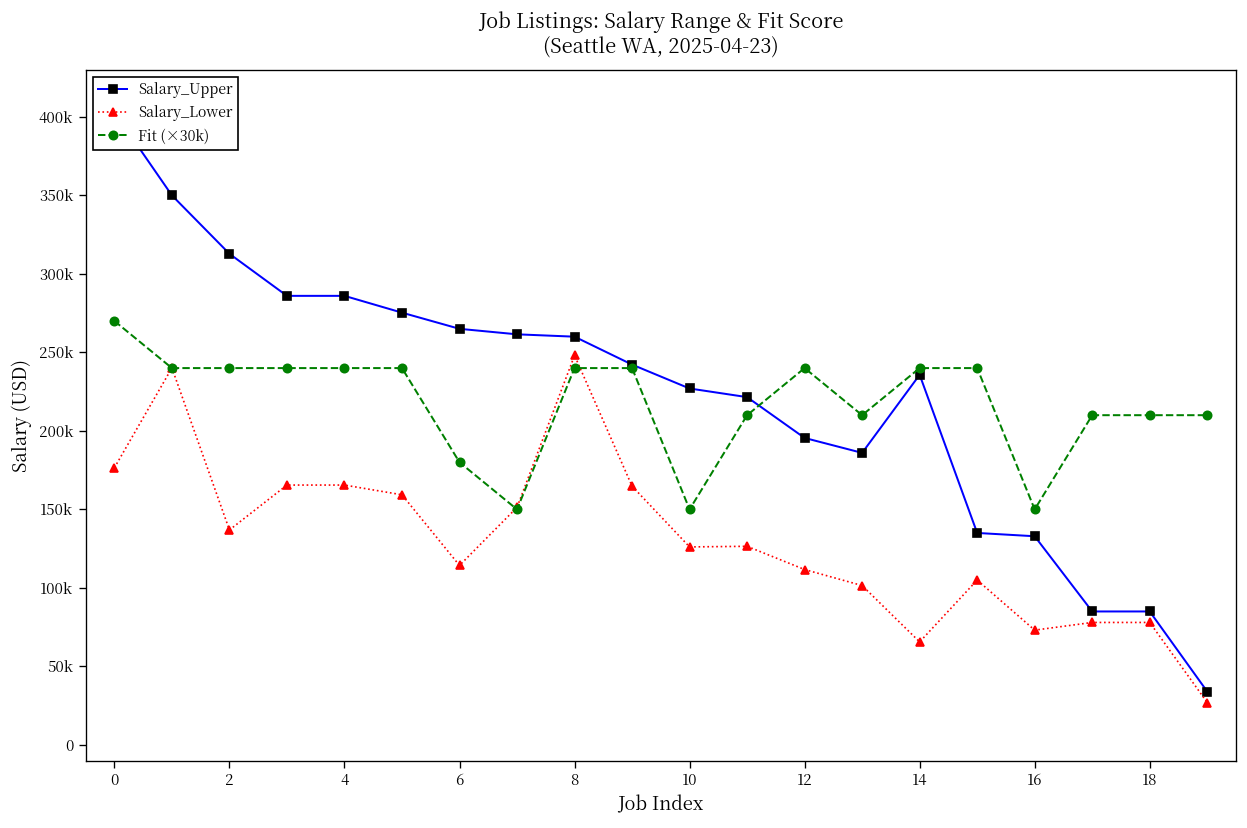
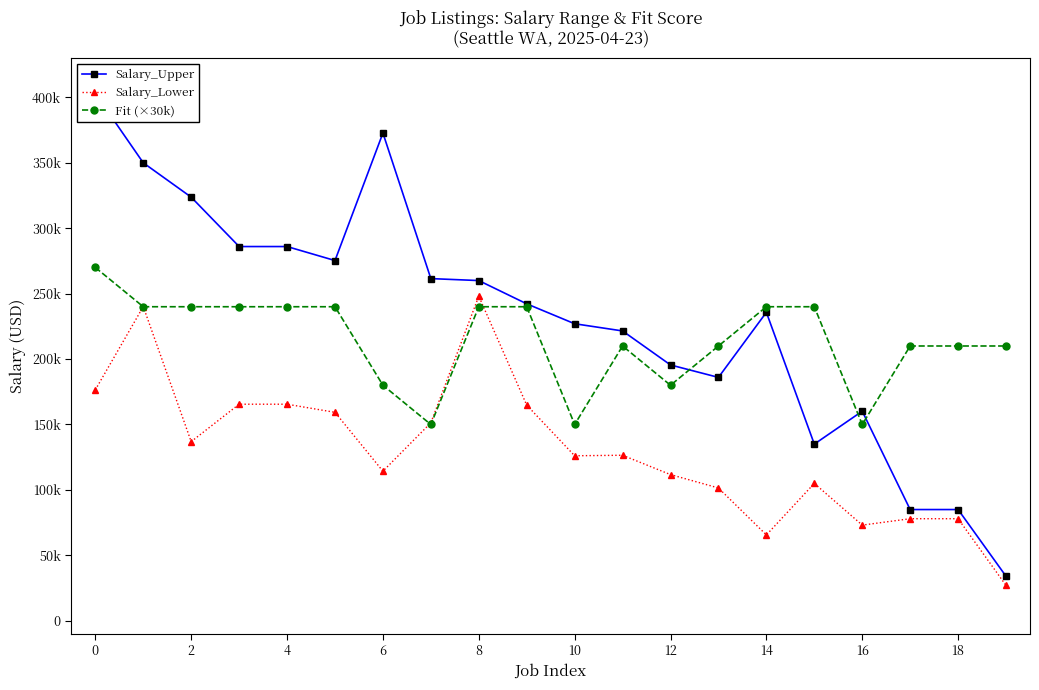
Salary_Upper, 2: 313000 -> 324000
Salary_Upper, 6: 265000 -> 373000
Fit (×30k), 12: 240000 -> 180000
Salary_Upper, 16: 133000 -> 160000
